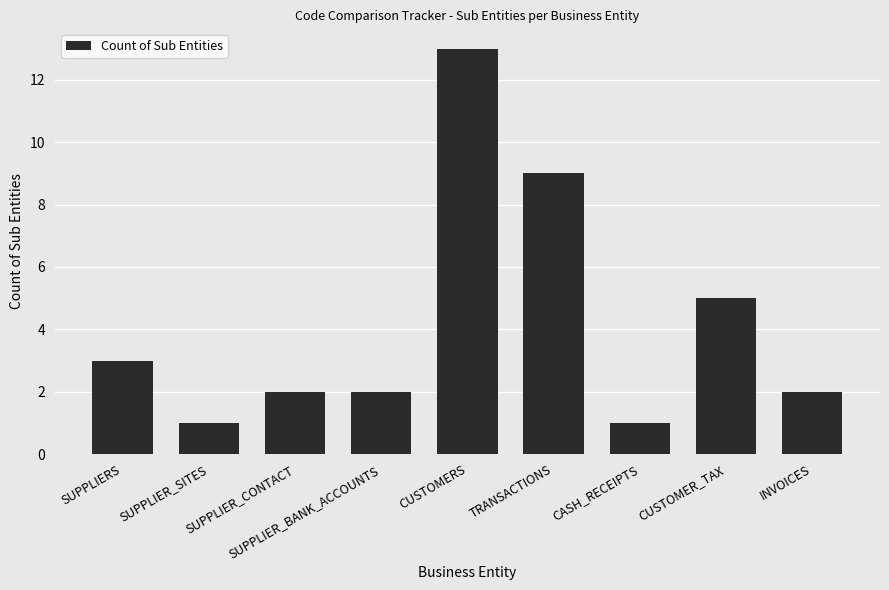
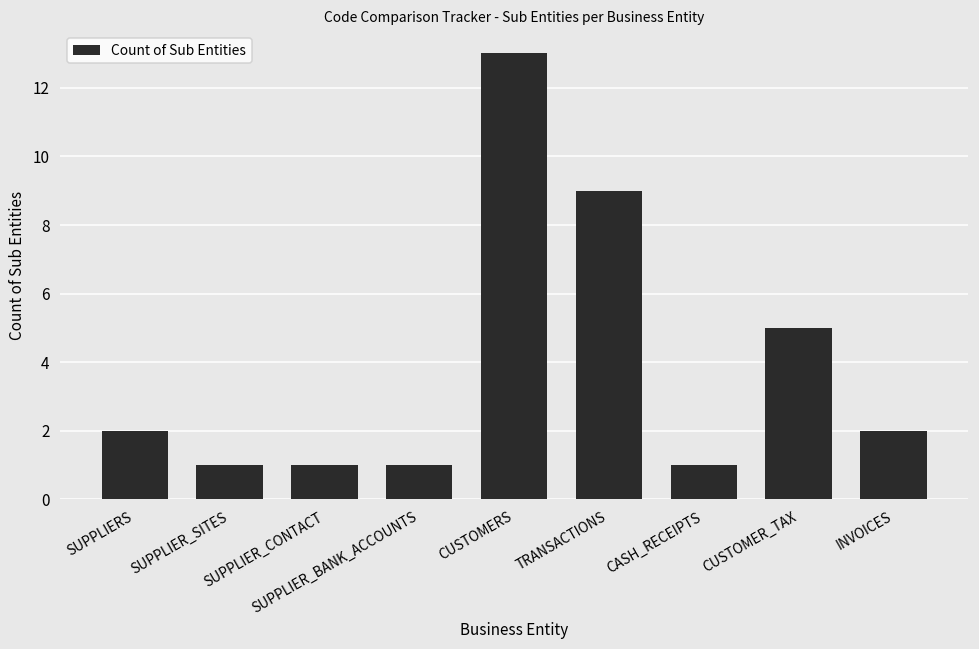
SUPPLIERS: 3 -> 2
SUPPLIER_CONTACT: 2 -> 1
SUPPLIER_BANK_ACCOUNTS: 2 -> 1
